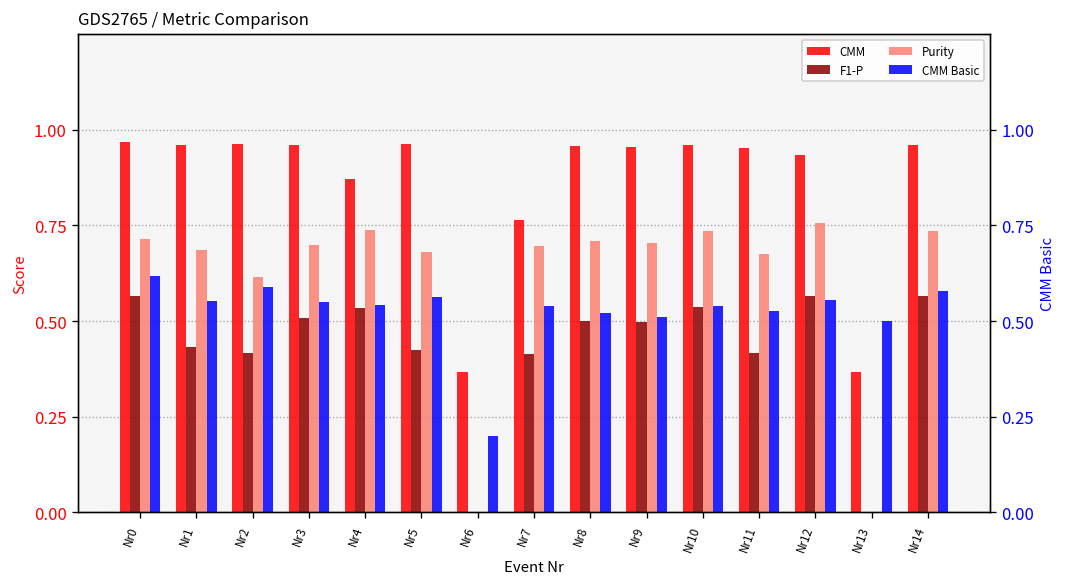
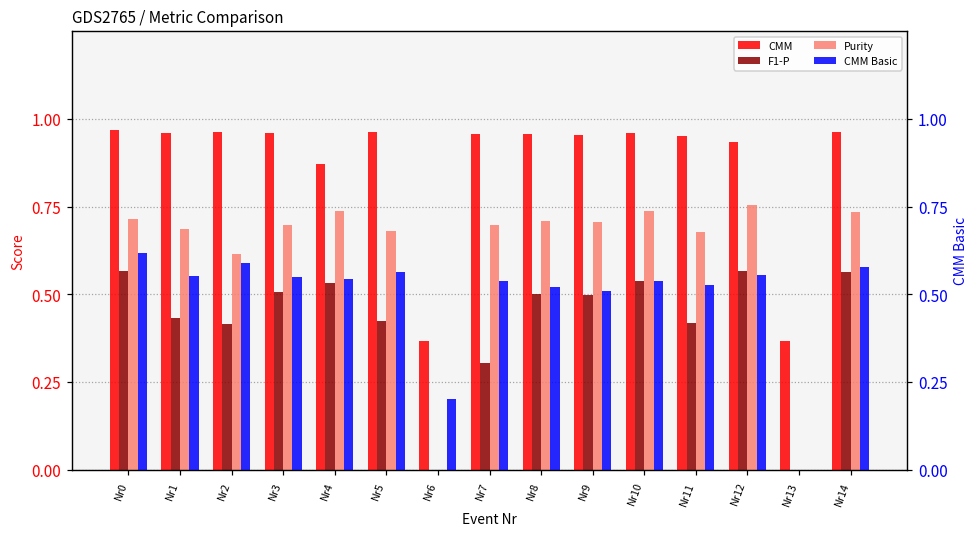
CMM, Nr7: 0.76 -> 0.96
F1-P, Nr7: 0.41 -> 0.30
CMM Basic, Nr13: 0.5 -> 0.0
